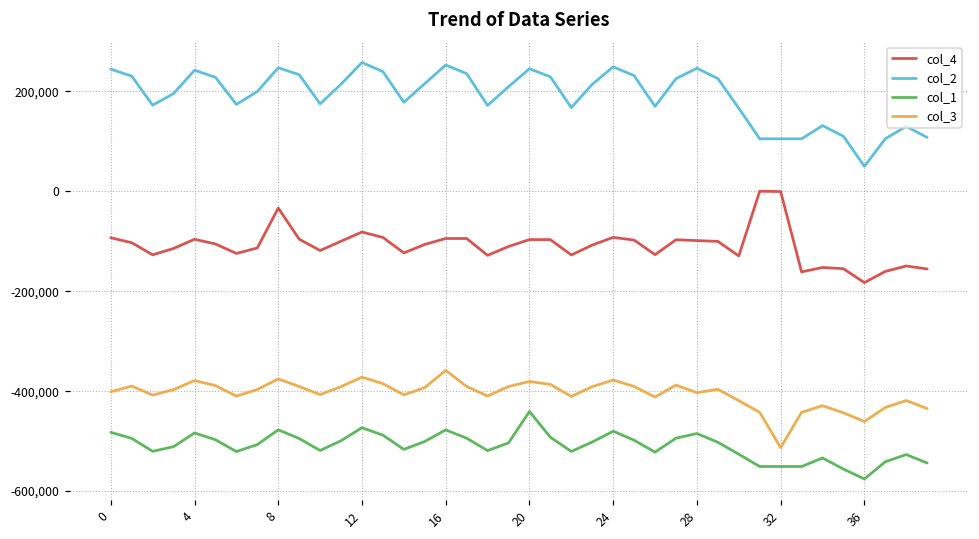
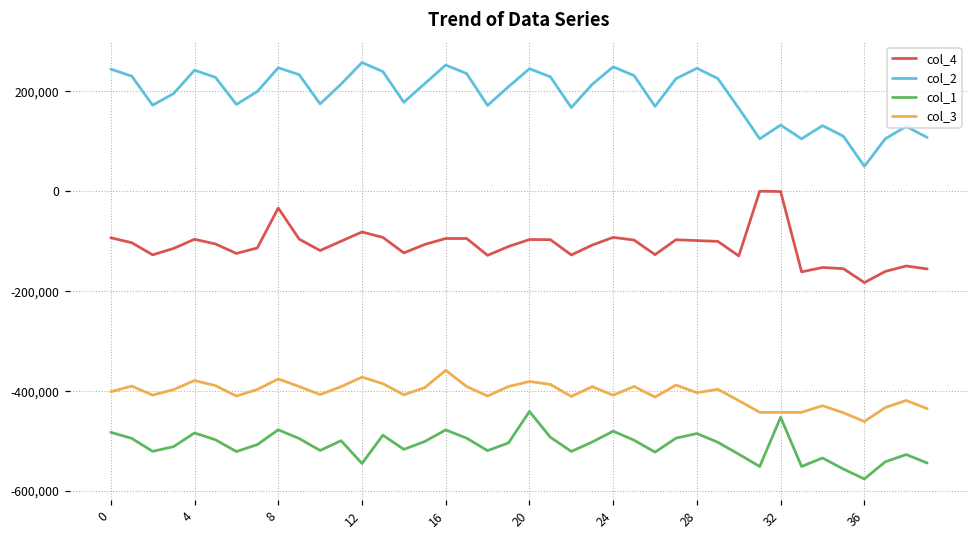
col_1, 12: -470,000 -> -540,000
col_3, 24: -380,000 -> -410,000
col_2, 32: 100,000 -> 130,000
col_1, 32: -550,000 -> -450,000
col_3, 32: -510,000 -> -440,000
